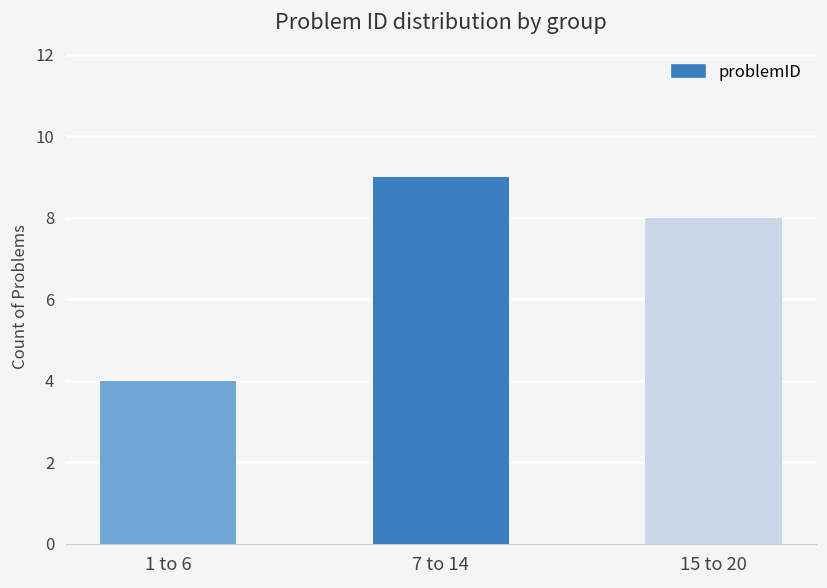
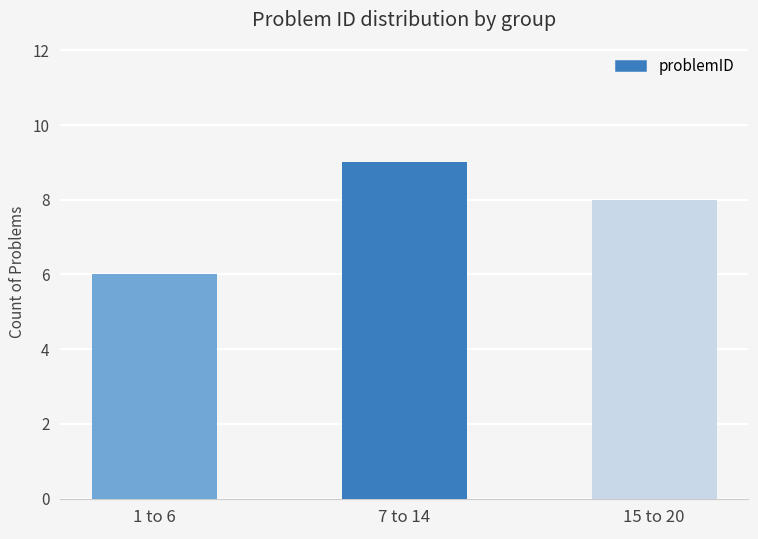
1 to 6: 4 -> 6
